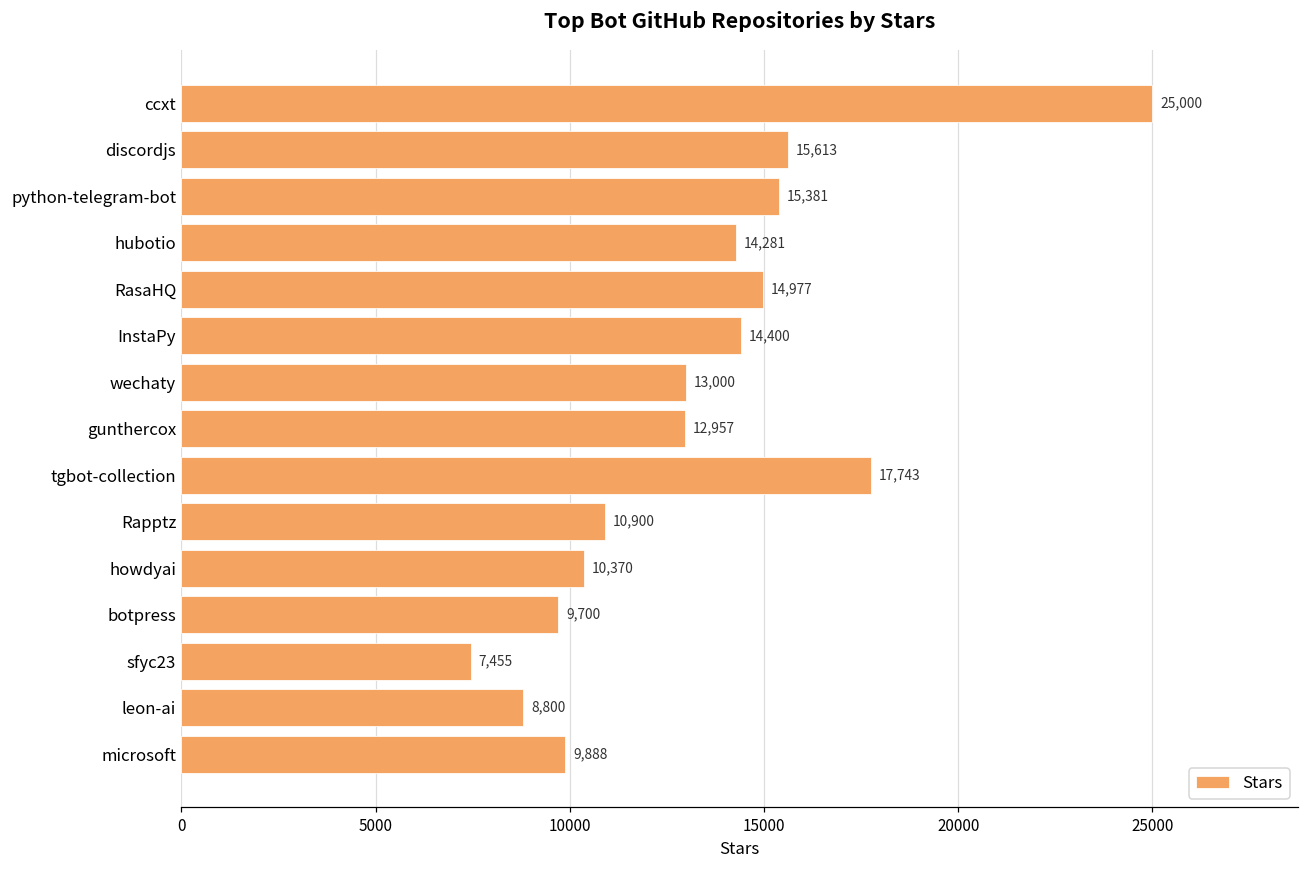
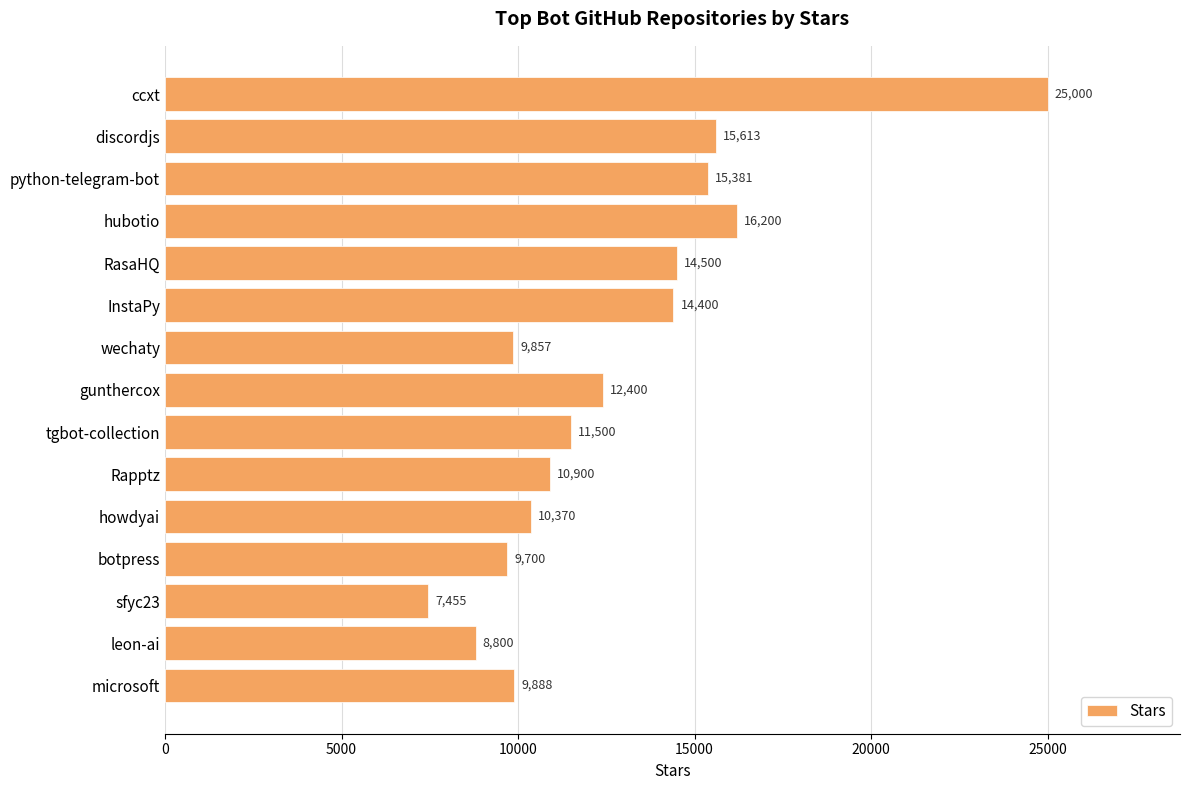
hubotio: 14,281 -> 16,200
RasaHQ: 14,977 -> 14,500
wechaty: 13,000 -> 9,857
gunthercox: 12,957 -> 12,400
tgbot-collection: 17,743 -> 11,500
